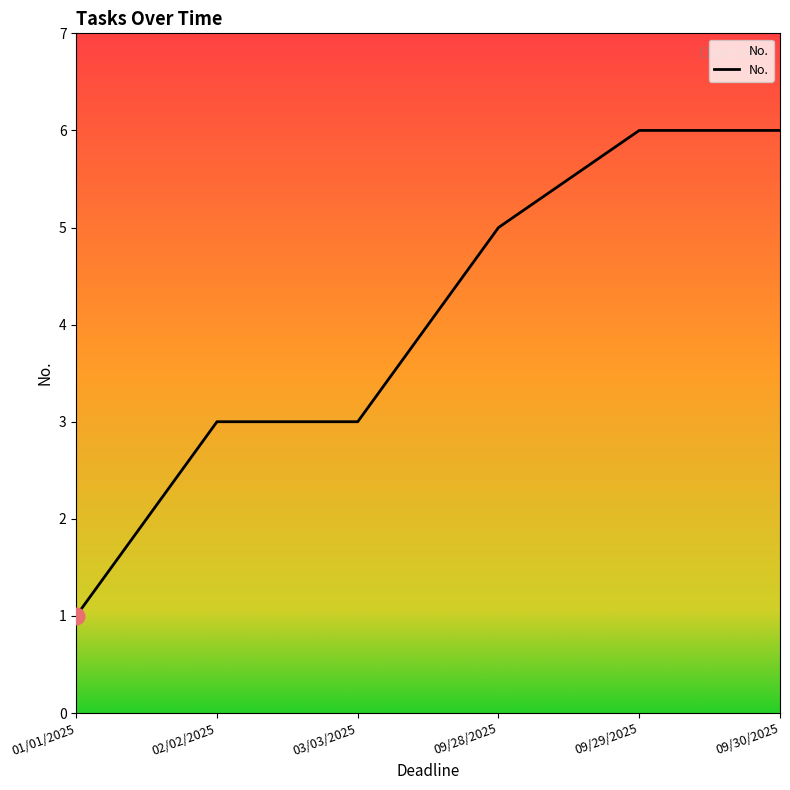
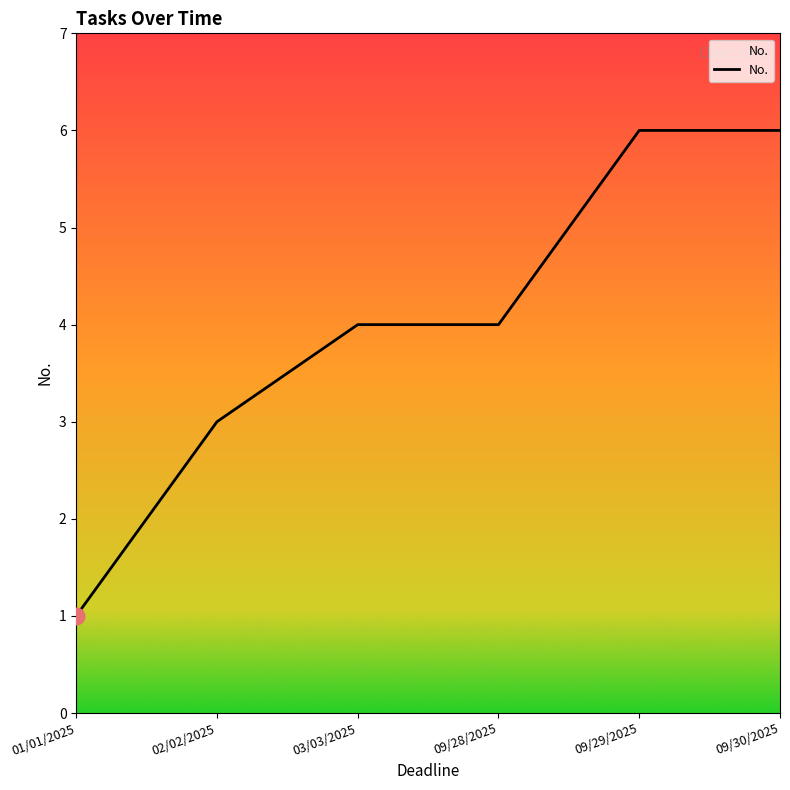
No., 03/03/2025: 3 -> 4
No., 09/28/2025: 5 -> 4
